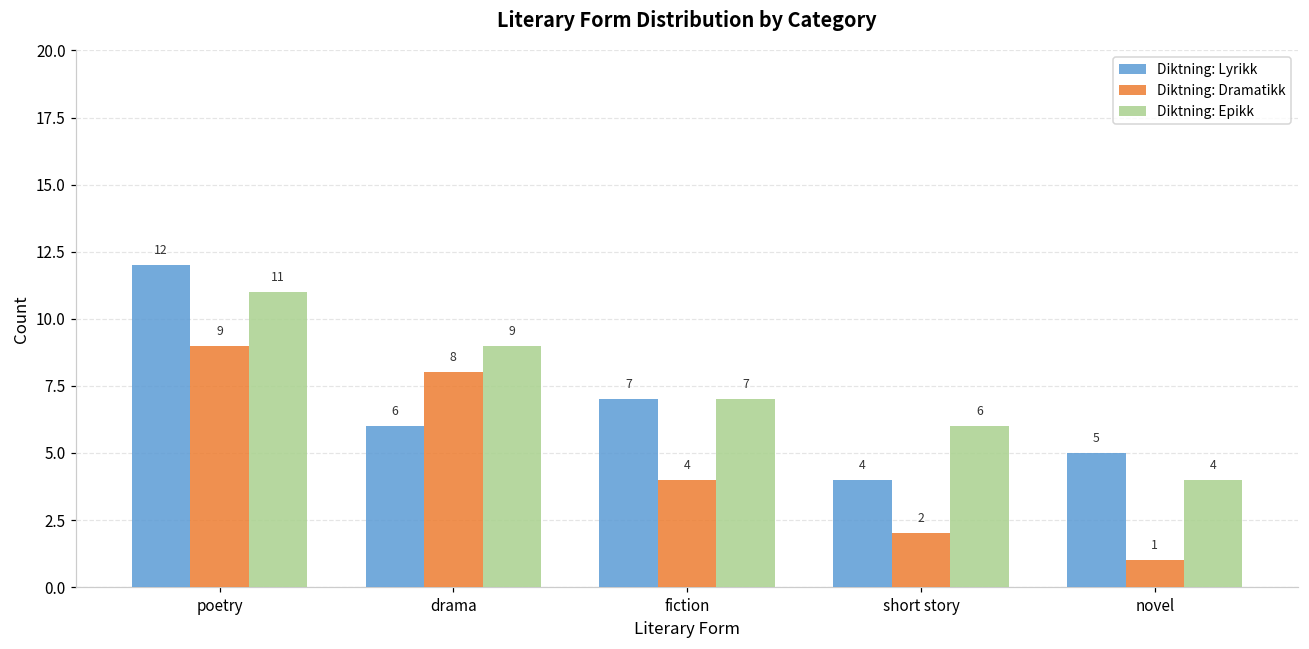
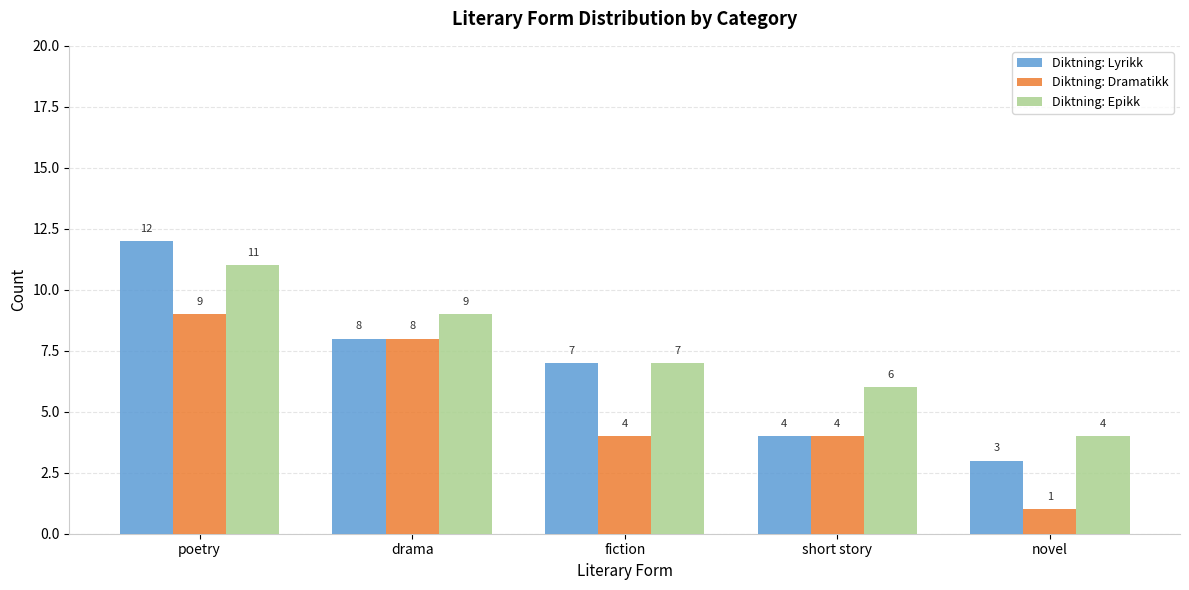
Diktning: Lyrikk, drama: 6 -> 8
Diktning: Dramatikk, short story: 2 -> 4
Diktning: Lyrikk, novel: 5 -> 3
